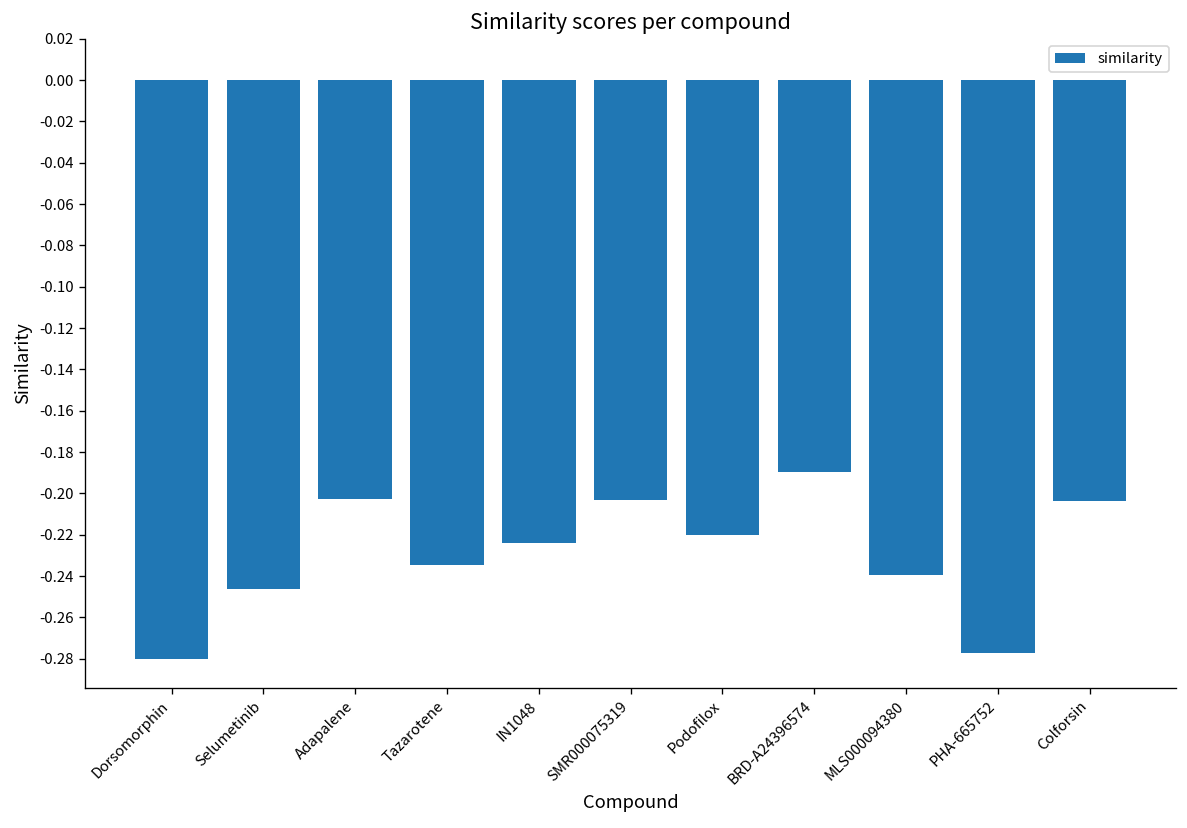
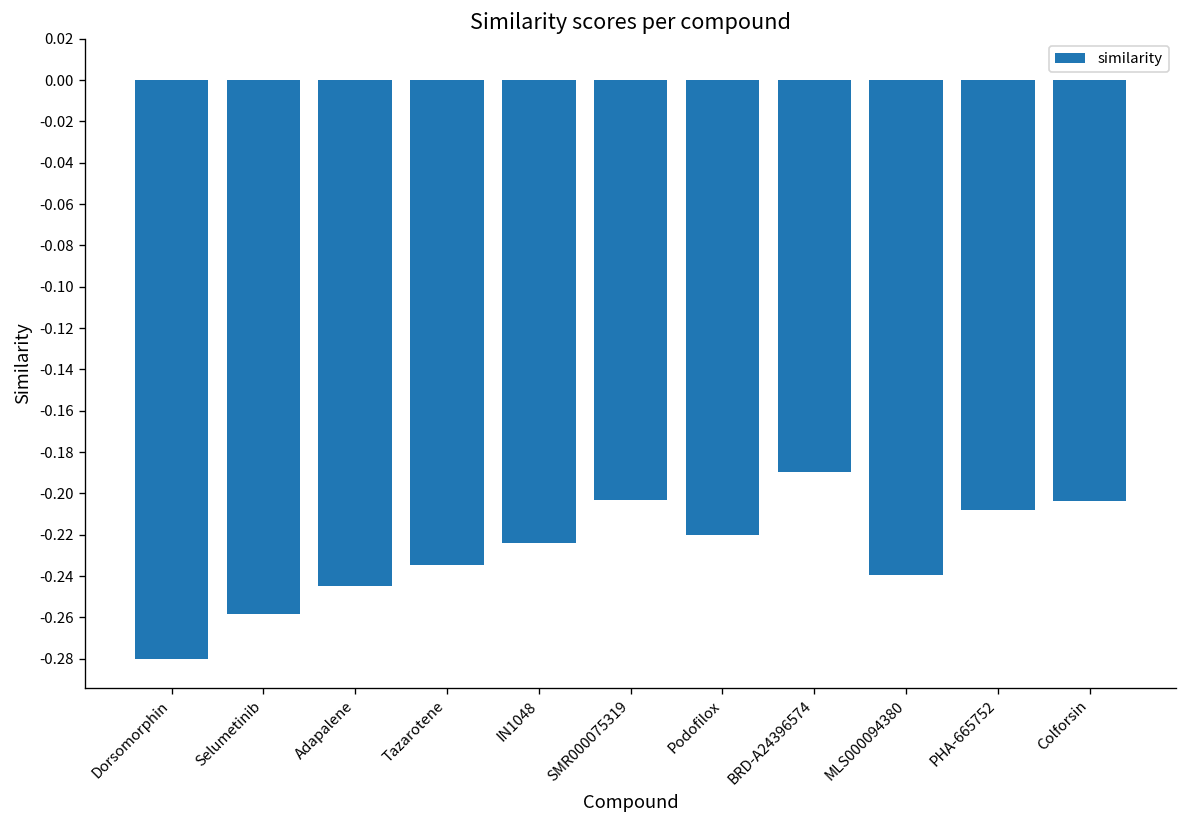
Selumetinib: -0.246 -> -0.259
Adapalene: -0.203 -> -0.245
PHA-665752: -0.277 -> -0.208
